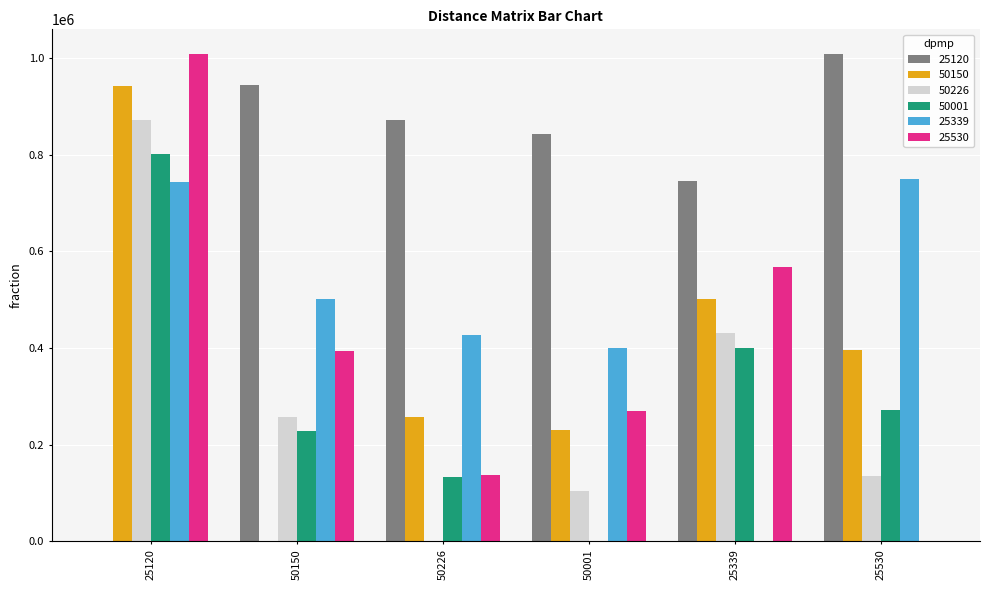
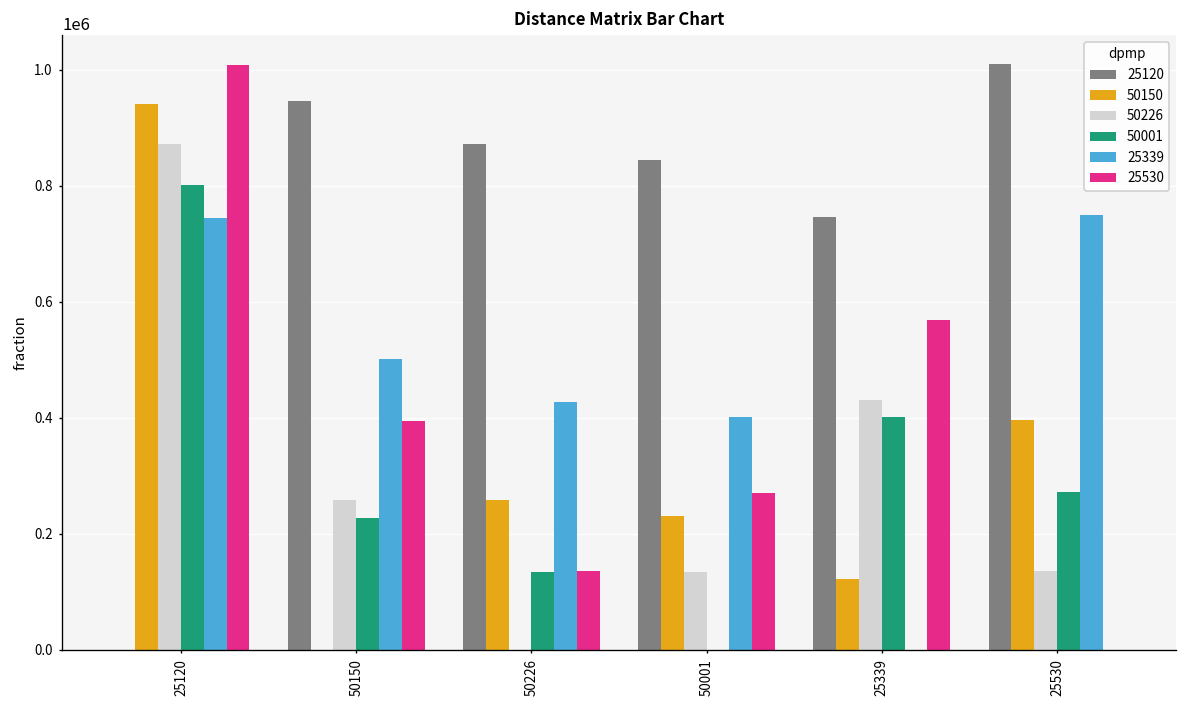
50226, 50001: 100000 -> 130000
50150, 25339: 500000 -> 120000
